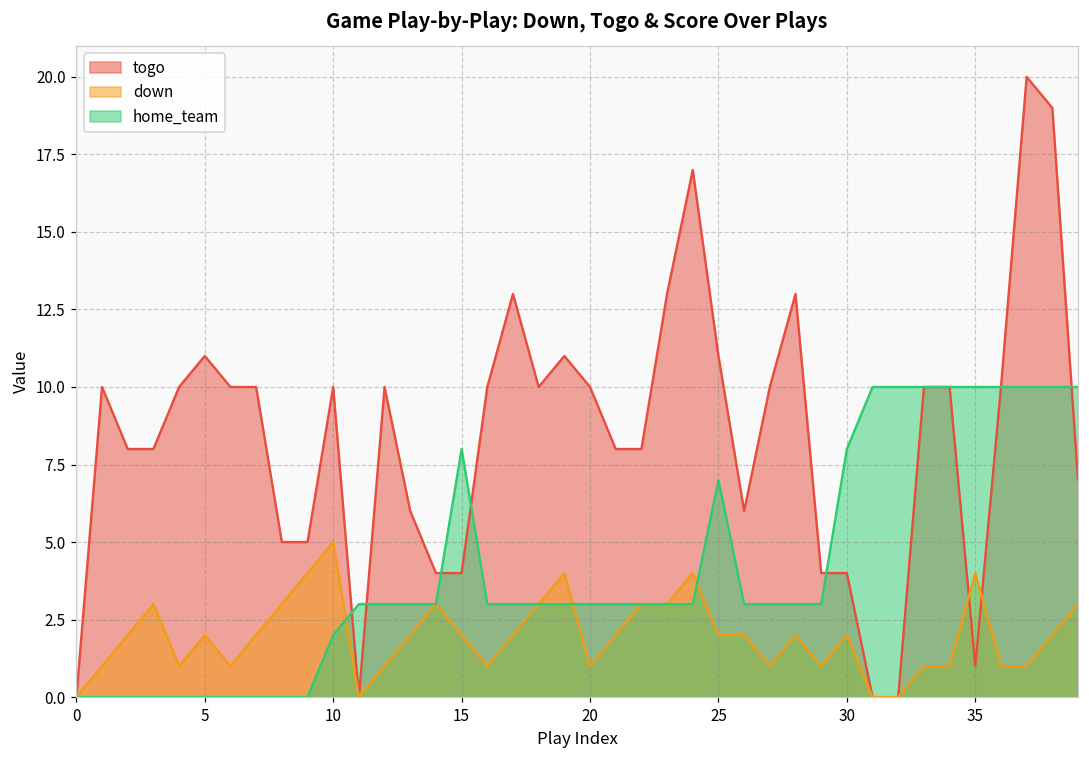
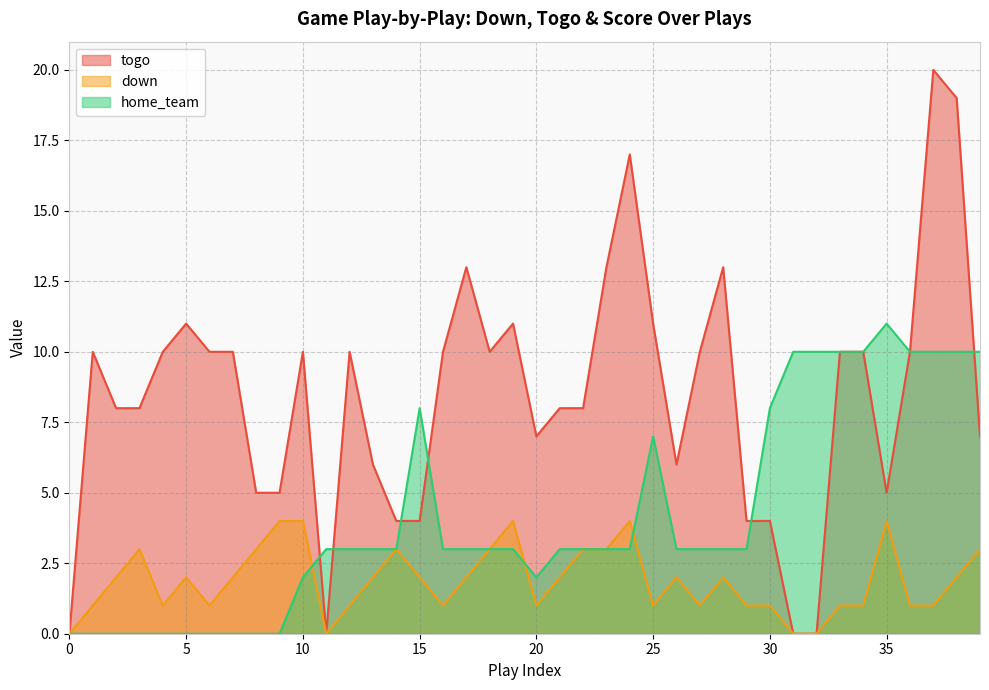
down, 10: 5 -> 4
togo, 20: 10 -> 7
home_team, 20: 3 -> 2
down, 25: 2 -> 1
down, 30: 2 -> 1
togo, 35: 1 -> 5
home_team, 35: 10 -> 11
